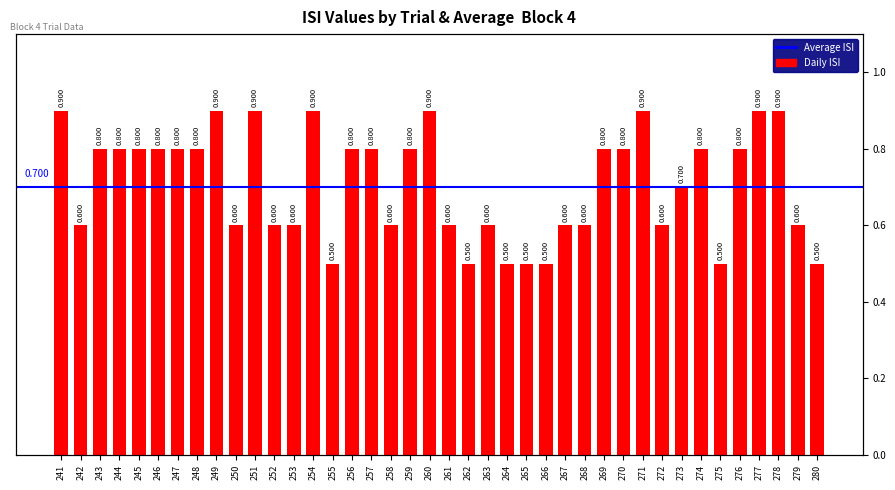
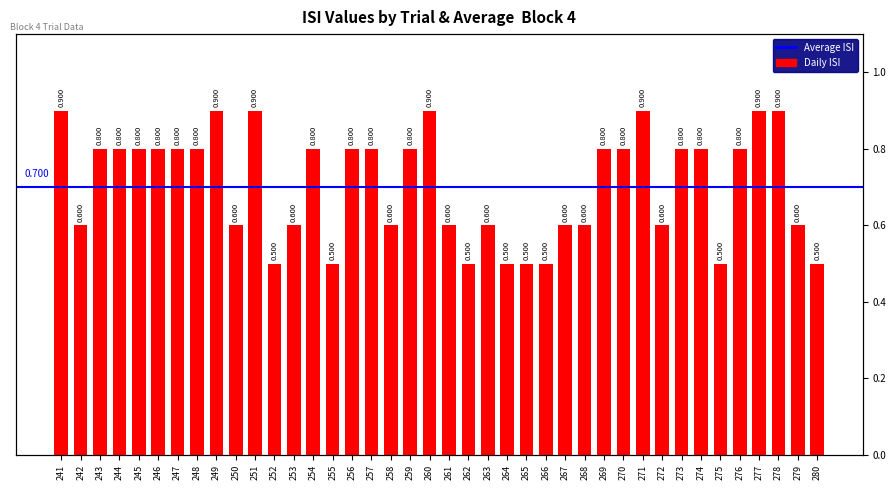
252: 0.600 -> 0.500
254: 0.900 -> 0.800
273: 0.700 -> 0.800
